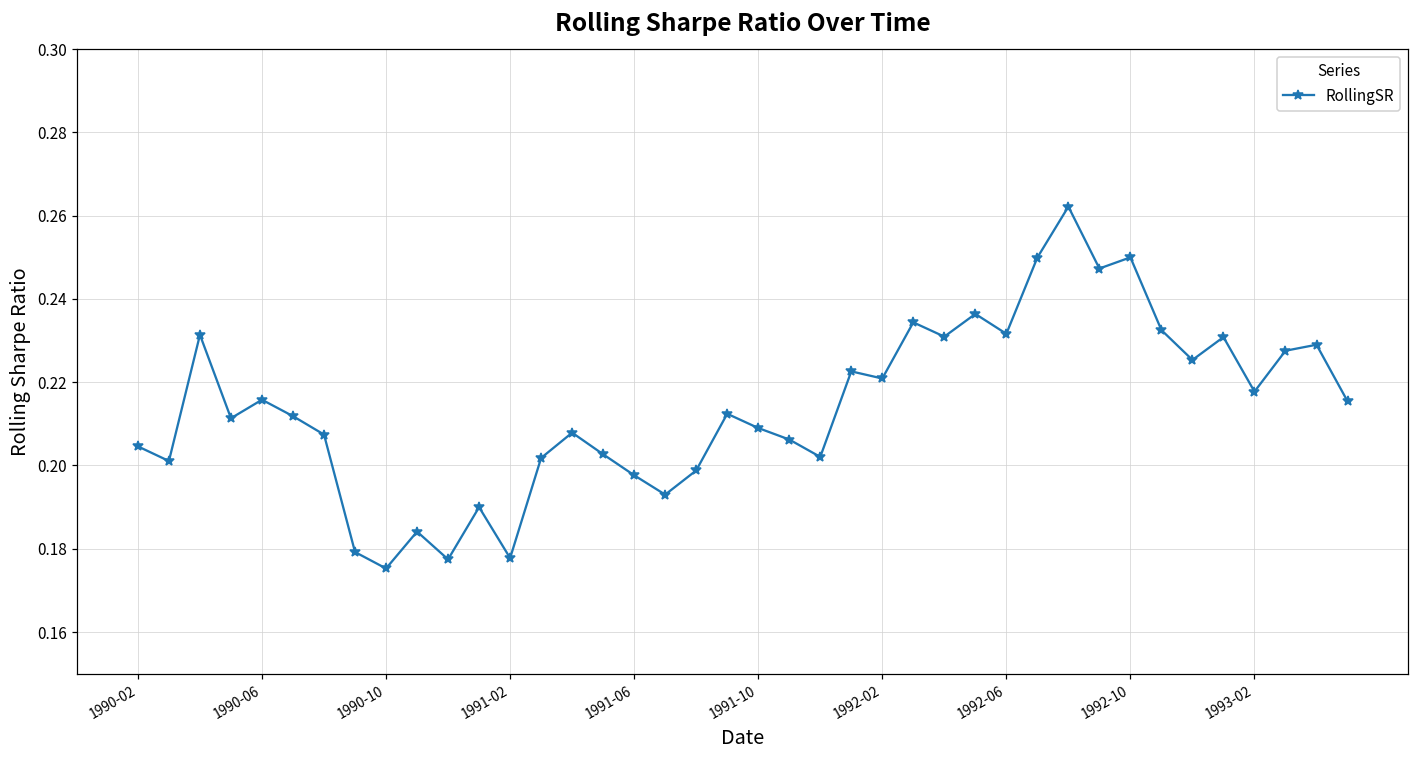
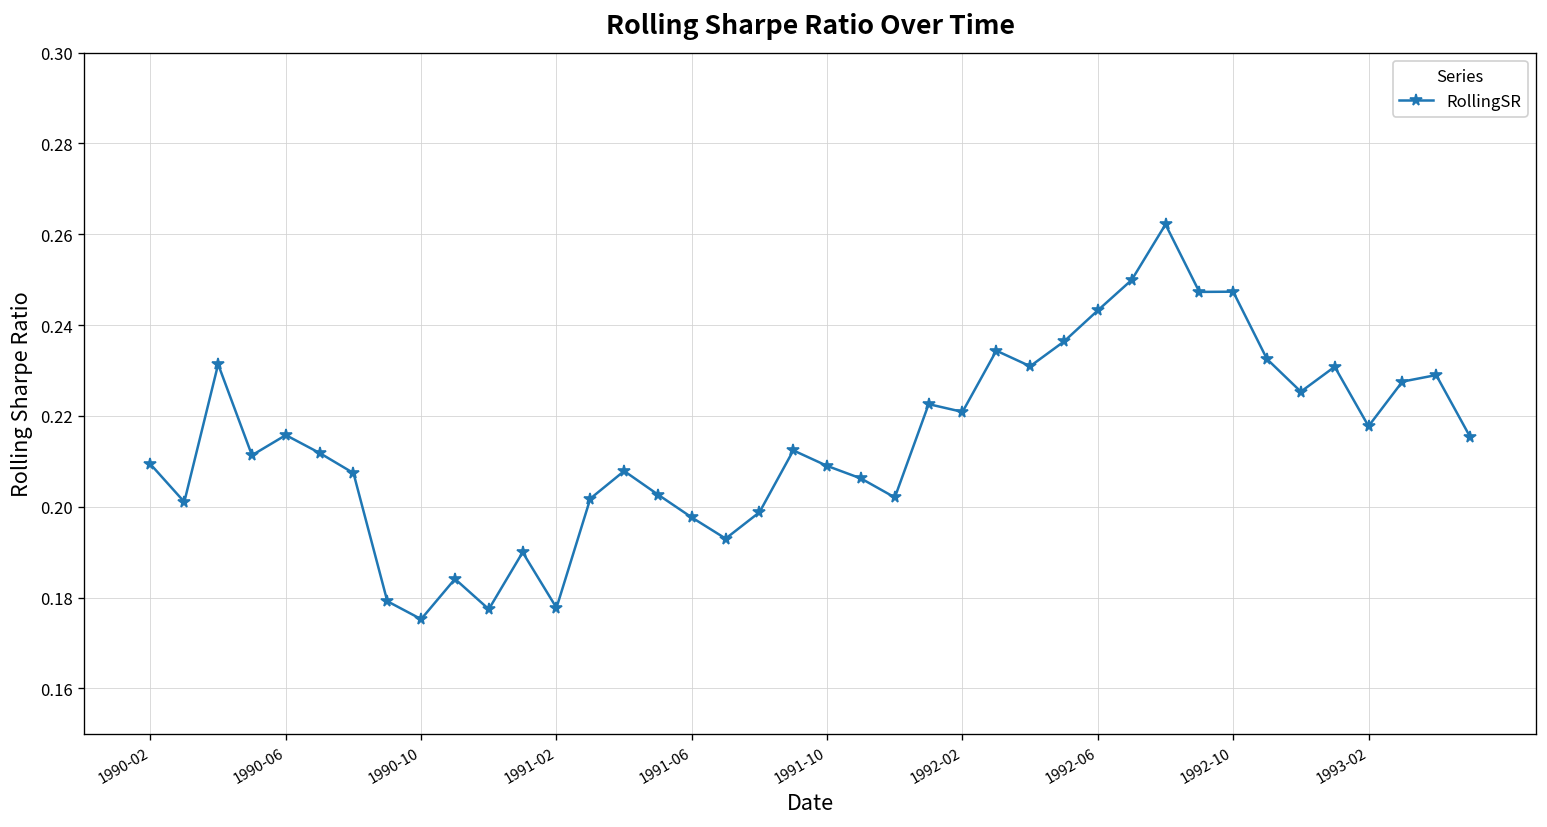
1990-02: 0.205 -> 0.209
1992-06: 0.232 -> 0.243
1992-10: 0.250 -> 0.247
